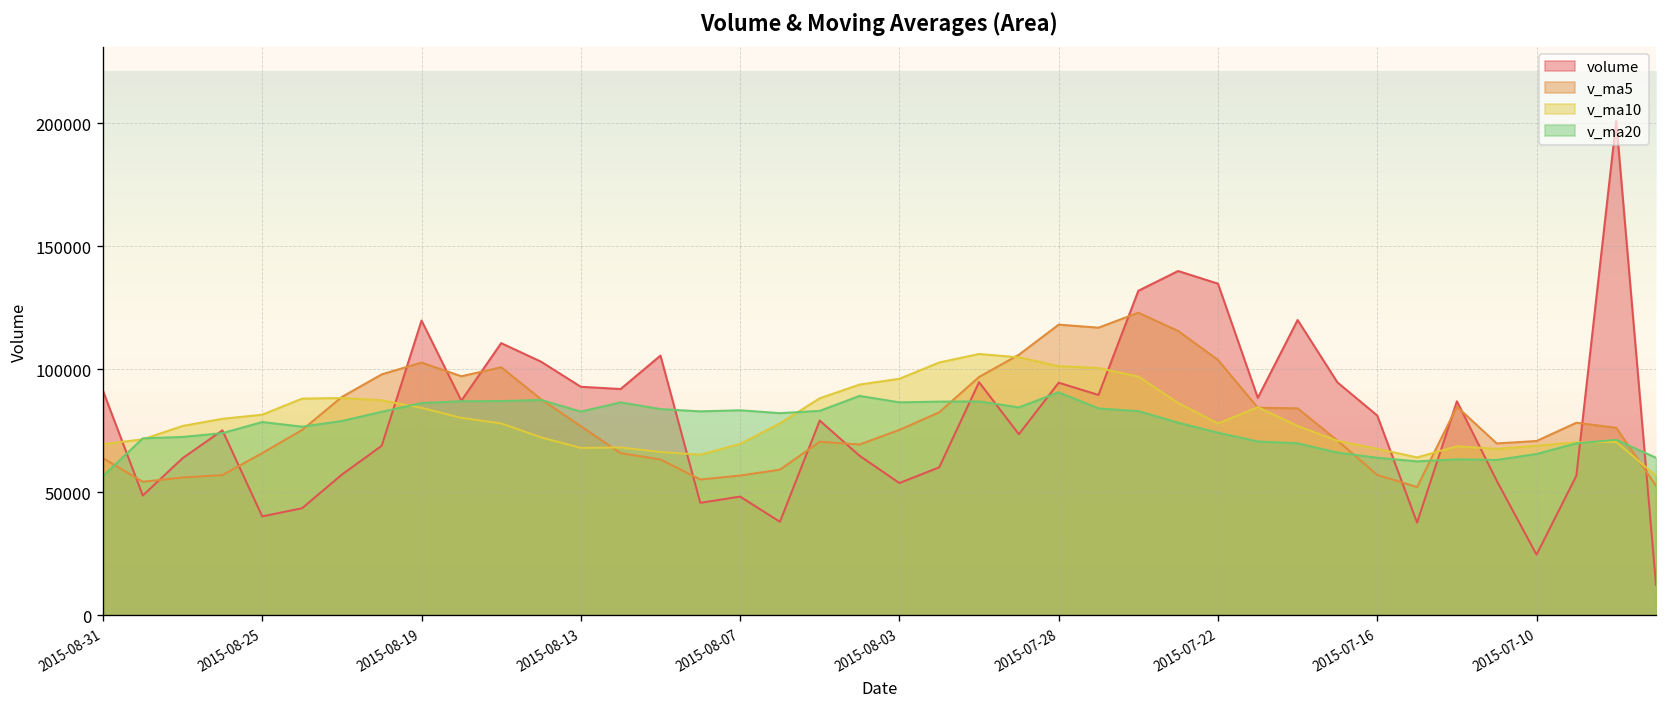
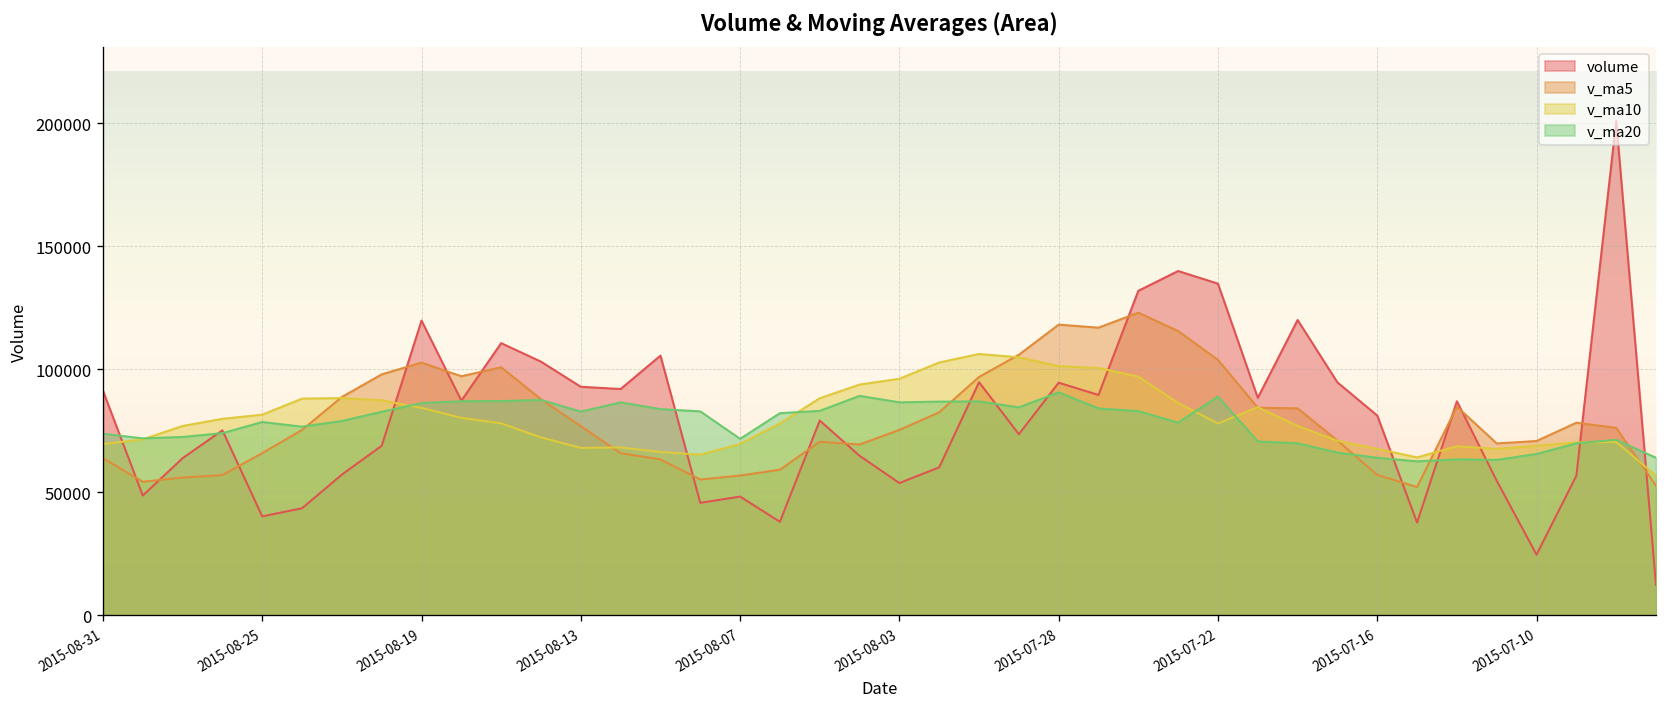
v_ma20, 2015-08-31: 57000 -> 74000
v_ma20, 2015-08-07: 83000 -> 72000
v_ma20, 2015-07-22: 74000 -> 89000
